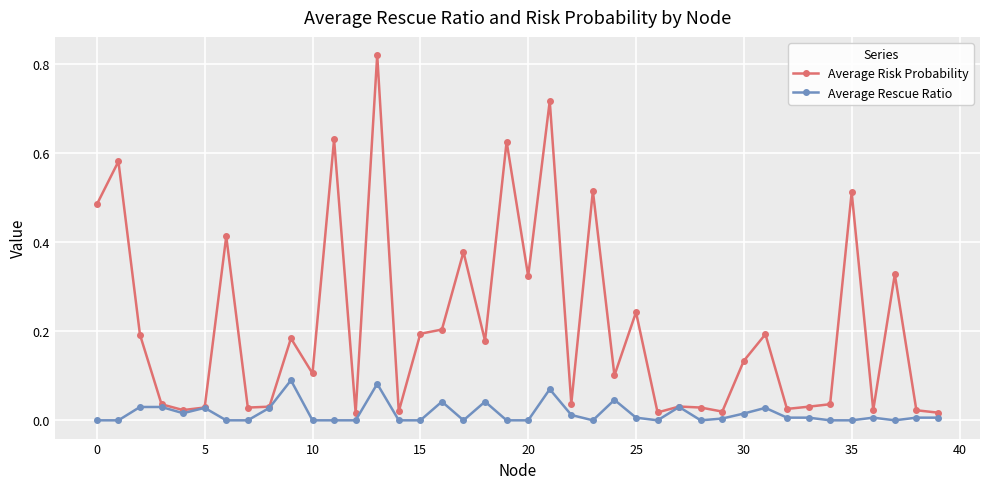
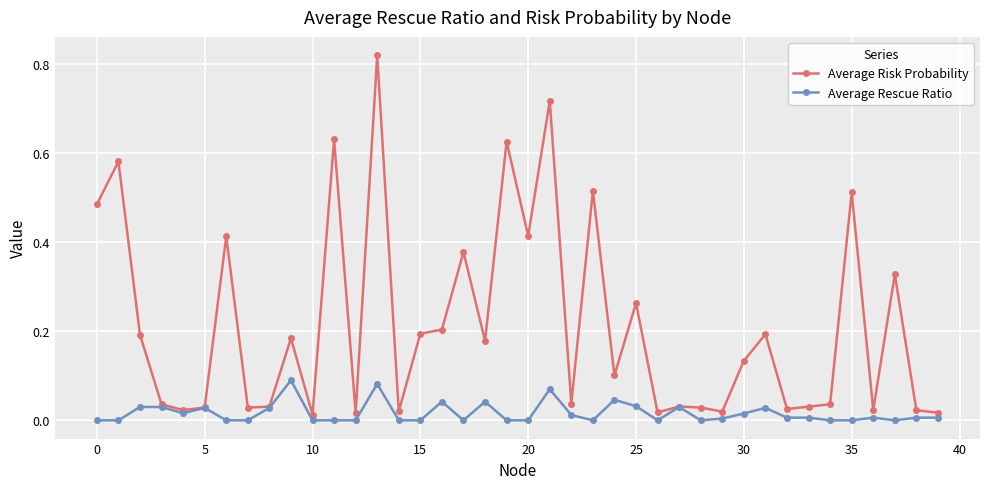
Average Risk Probability, 10: 0.11 -> 0.01
Average Risk Probability, 20: 0.32 -> 0.41
Average Risk Probability, 25: 0.24 -> 0.26
Average Rescue Ratio, 25: 0.01 -> 0.03
